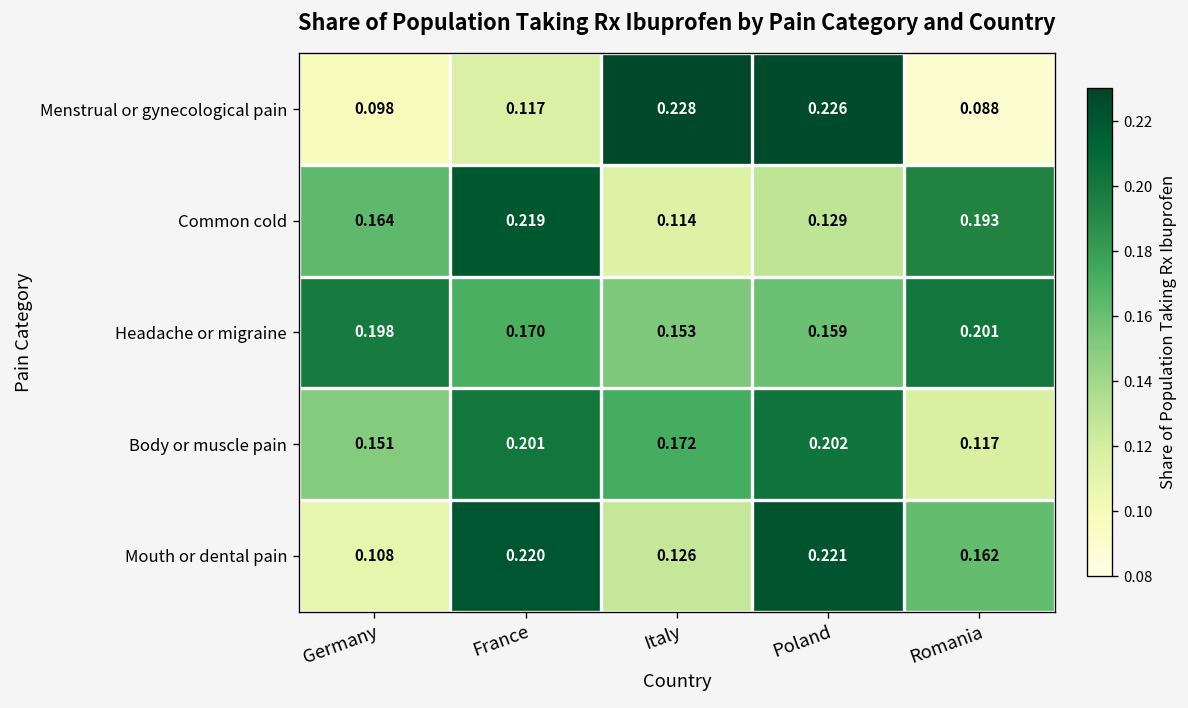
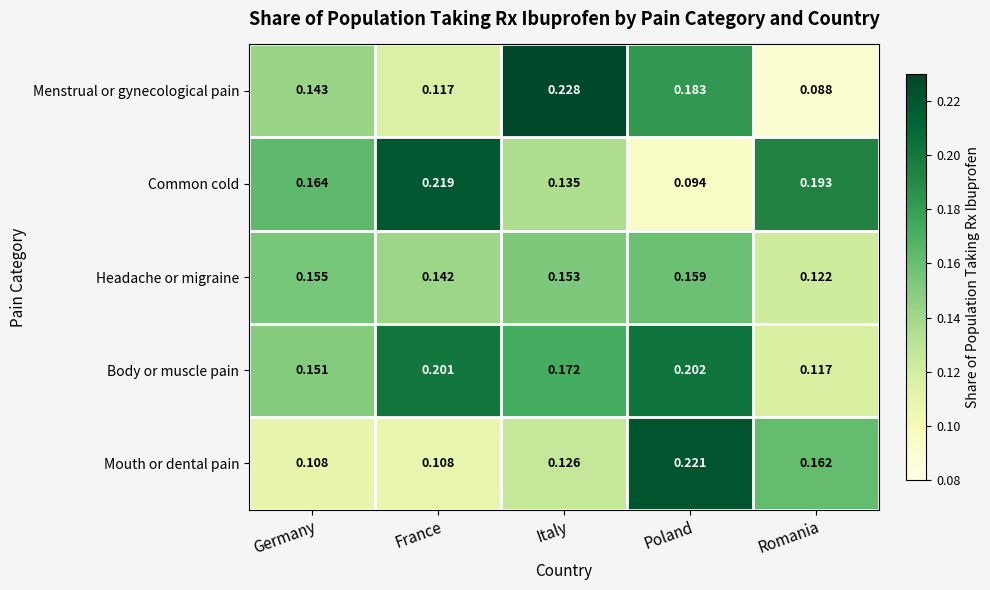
Menstrual or gynecological pain, Germany: 0.098 -> 0.143
Menstrual or gynecological pain, Poland: 0.226 -> 0.183
Common cold, Italy: 0.114 -> 0.135
Common cold, Poland: 0.129 -> 0.094
Headache or migraine, Germany: 0.198 -> 0.155
Headache or migraine, France: 0.170 -> 0.142
Headache or migraine, Romania: 0.201 -> 0.122
Mouth or dental pain, France: 0.220 -> 0.108
